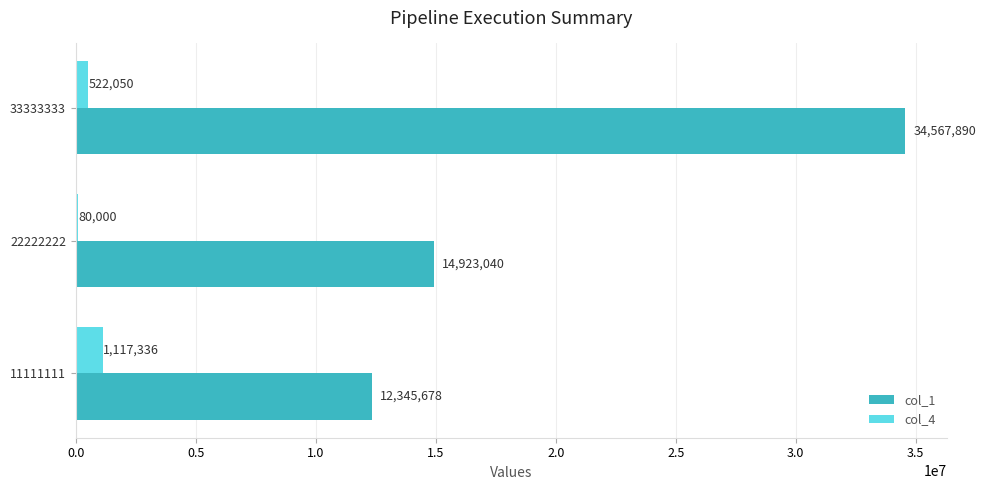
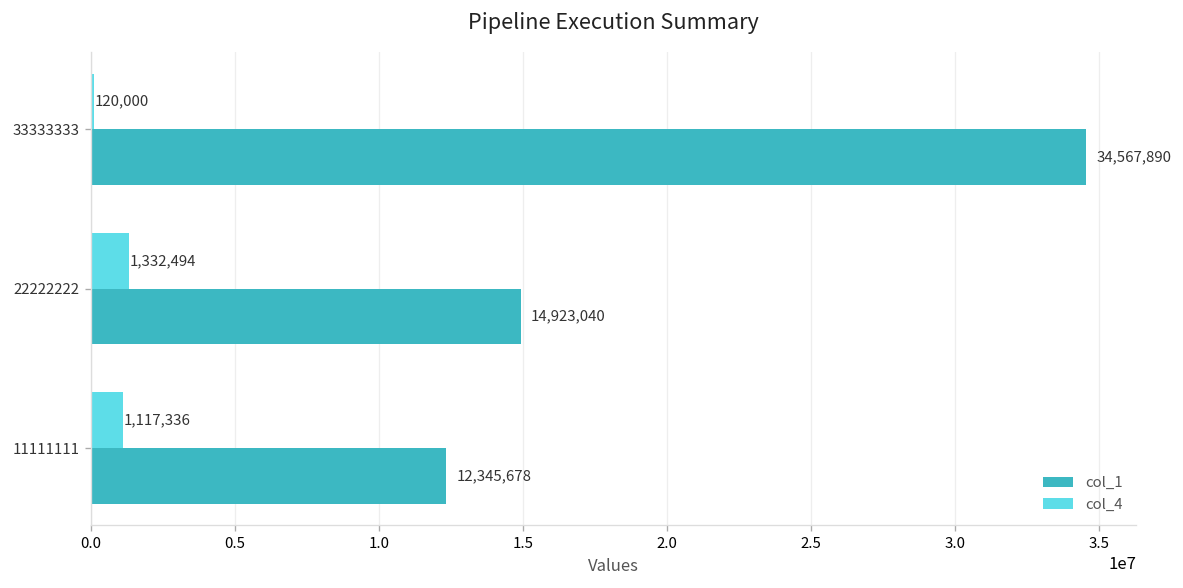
col_4, 33333333: 522,050 -> 120,000
col_4, 22222222: 80,000 -> 1,332,494
